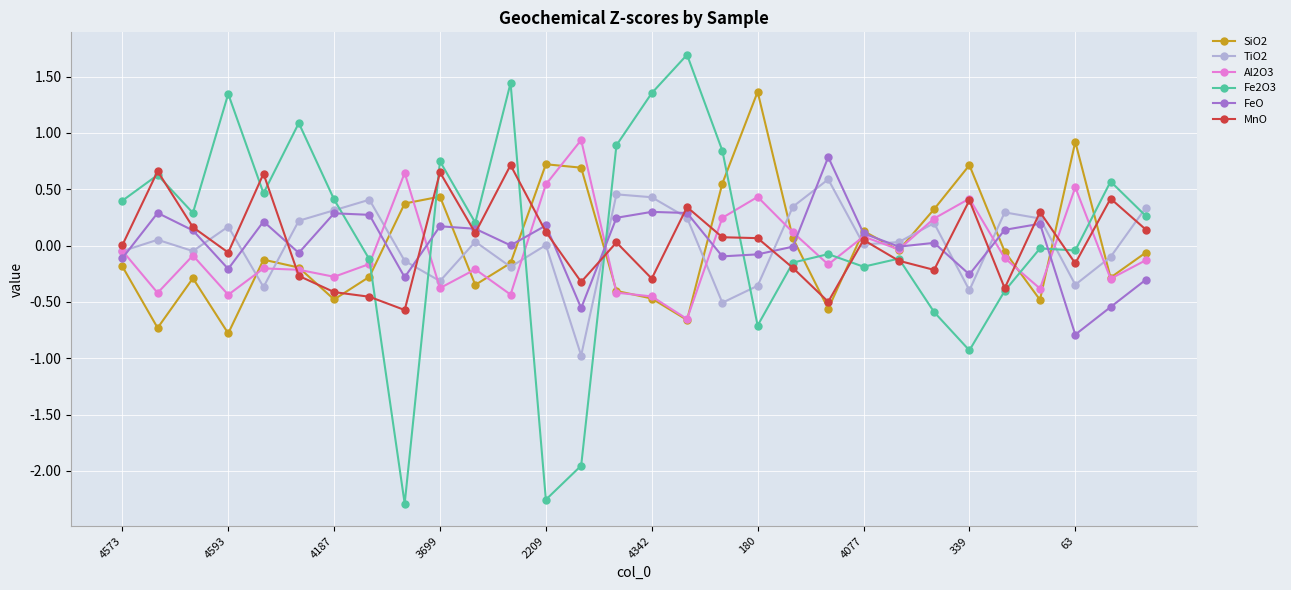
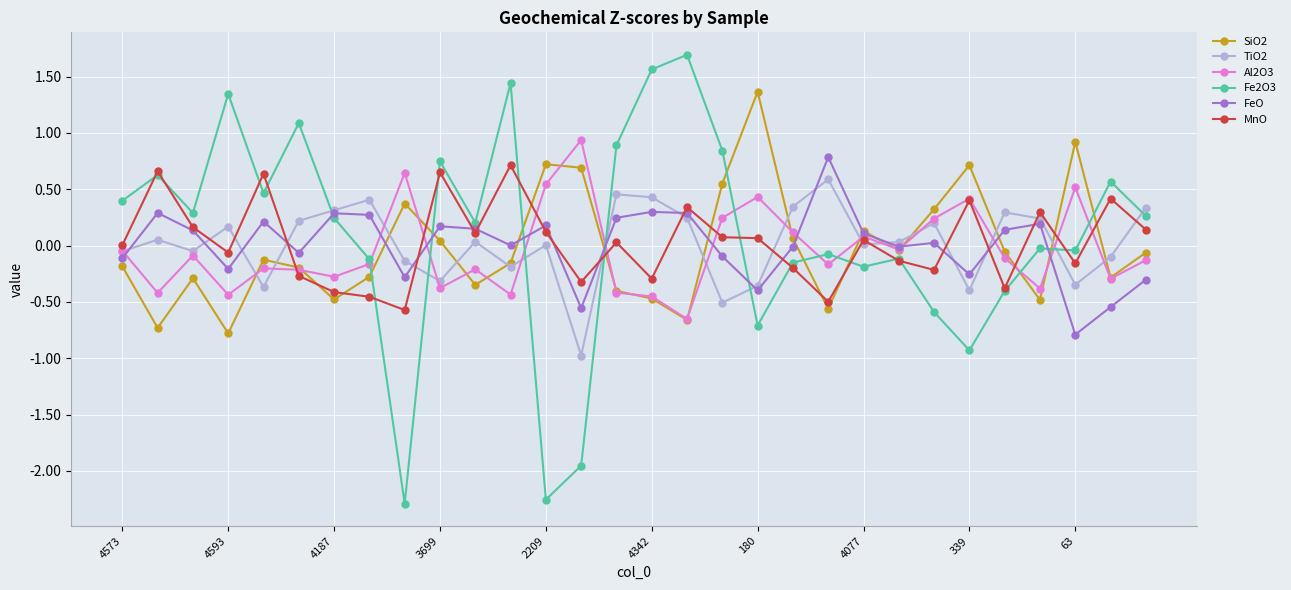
Fe2O3, 4187: 0.41 -> 0.25
SiO2, 3699: 0.43 -> 0.04
Fe2O3, 4342: 1.35 -> 1.56
FeO, 180: -0.08 -> -0.40
